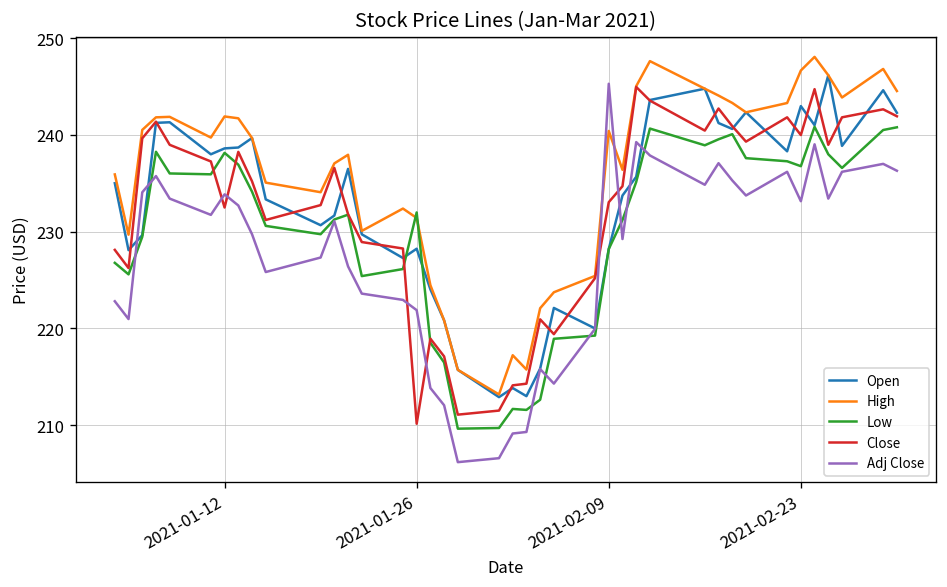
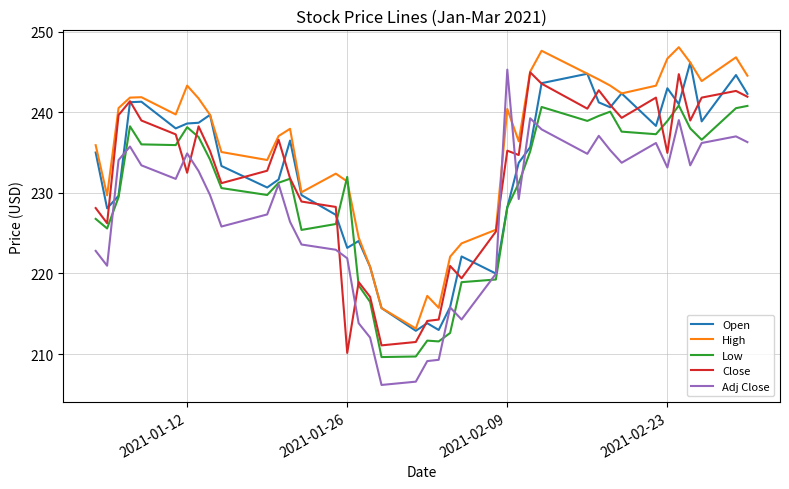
High, 2021-01-12: 242 -> 243
Adj Close, 2021-01-12: 234 -> 235
Open, 2021-01-26: 228 -> 223
Close, 2021-02-09: 233 -> 235
Low, 2021-02-23: 237 -> 239
Close, 2021-02-23: 240 -> 235
